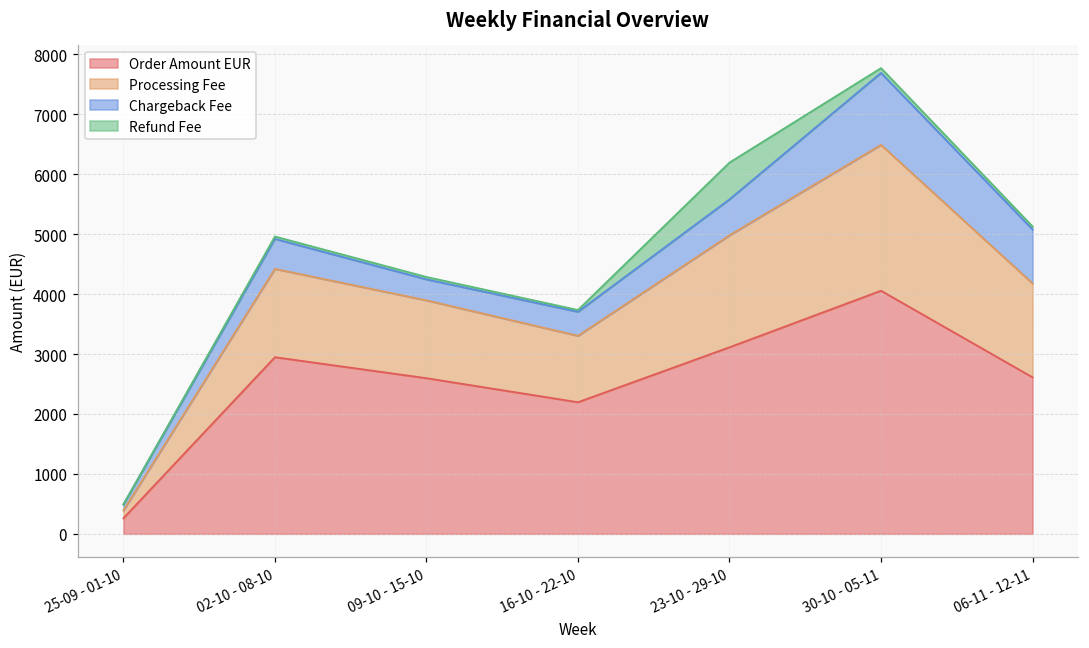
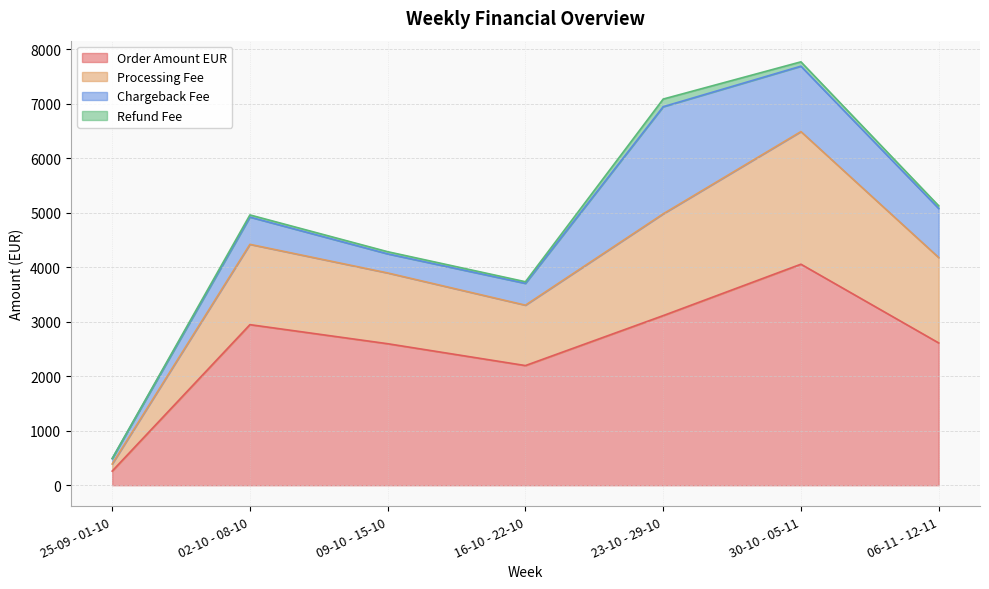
Chargeback Fee, 23-10 - 29-10: 600 -> 2000
Refund Fee, 23-10 - 29-10: 600 -> 100
